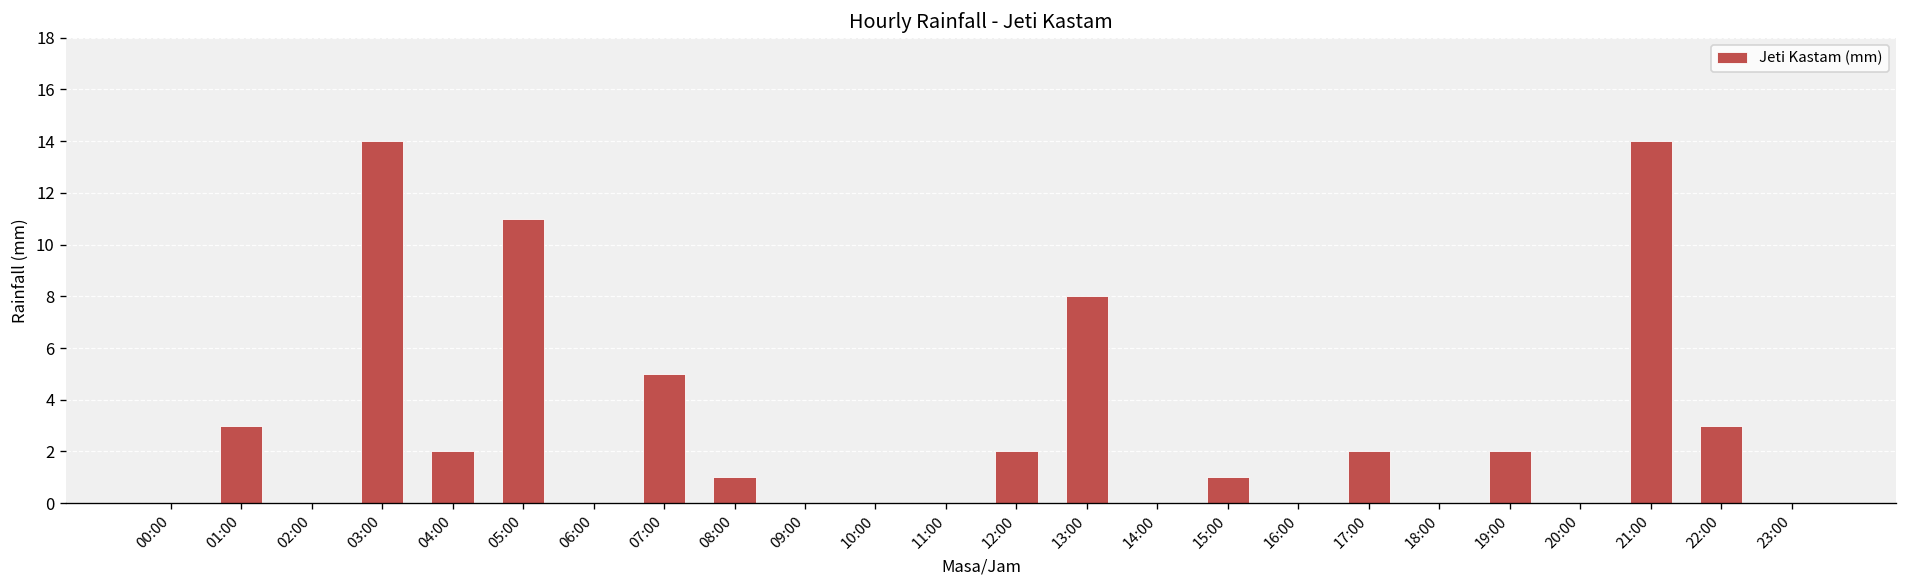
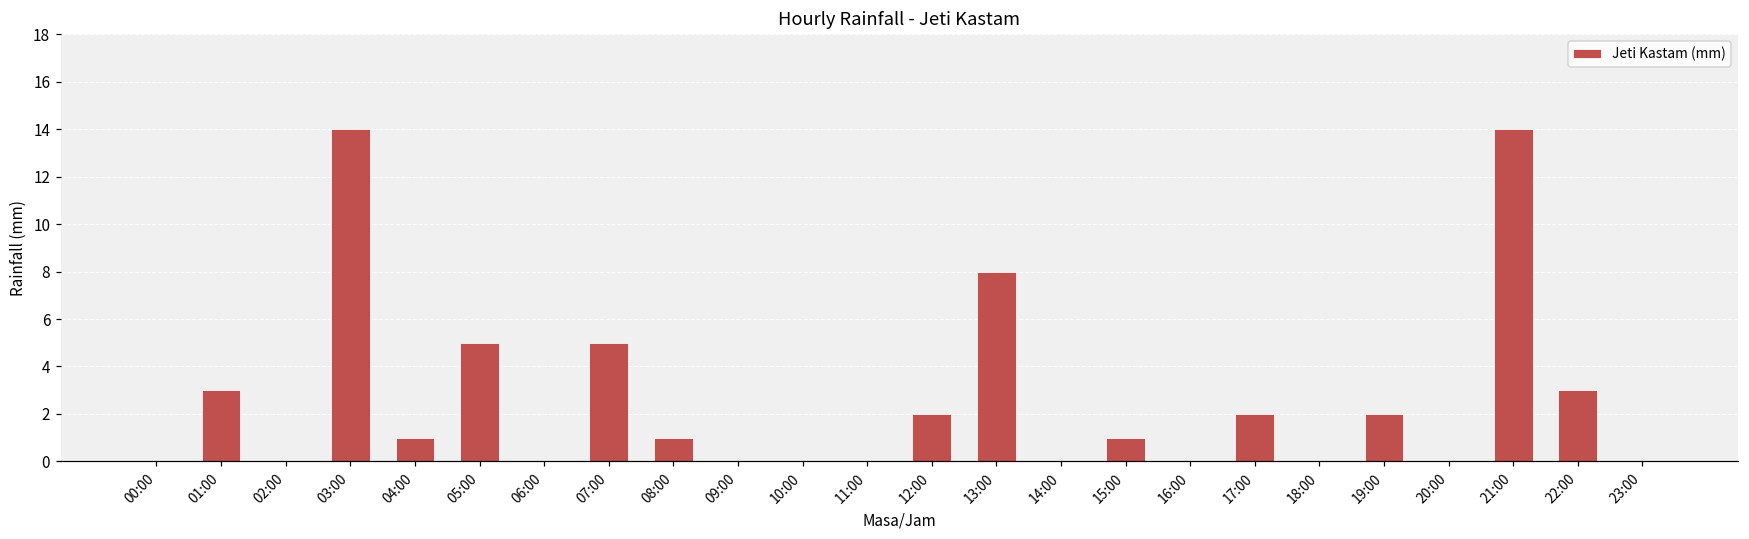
04:00: 2 -> 1
05:00: 11 -> 5
